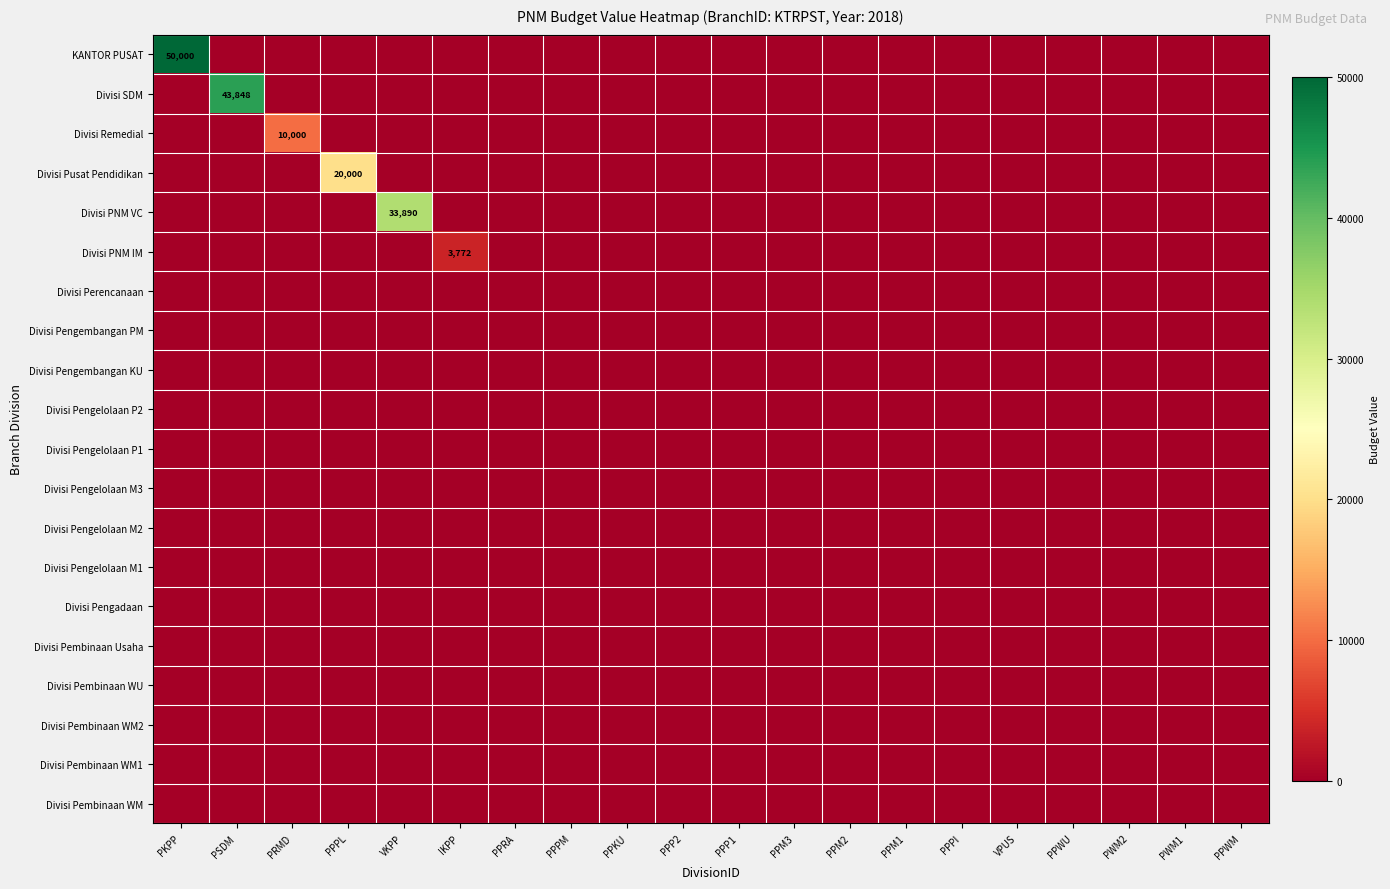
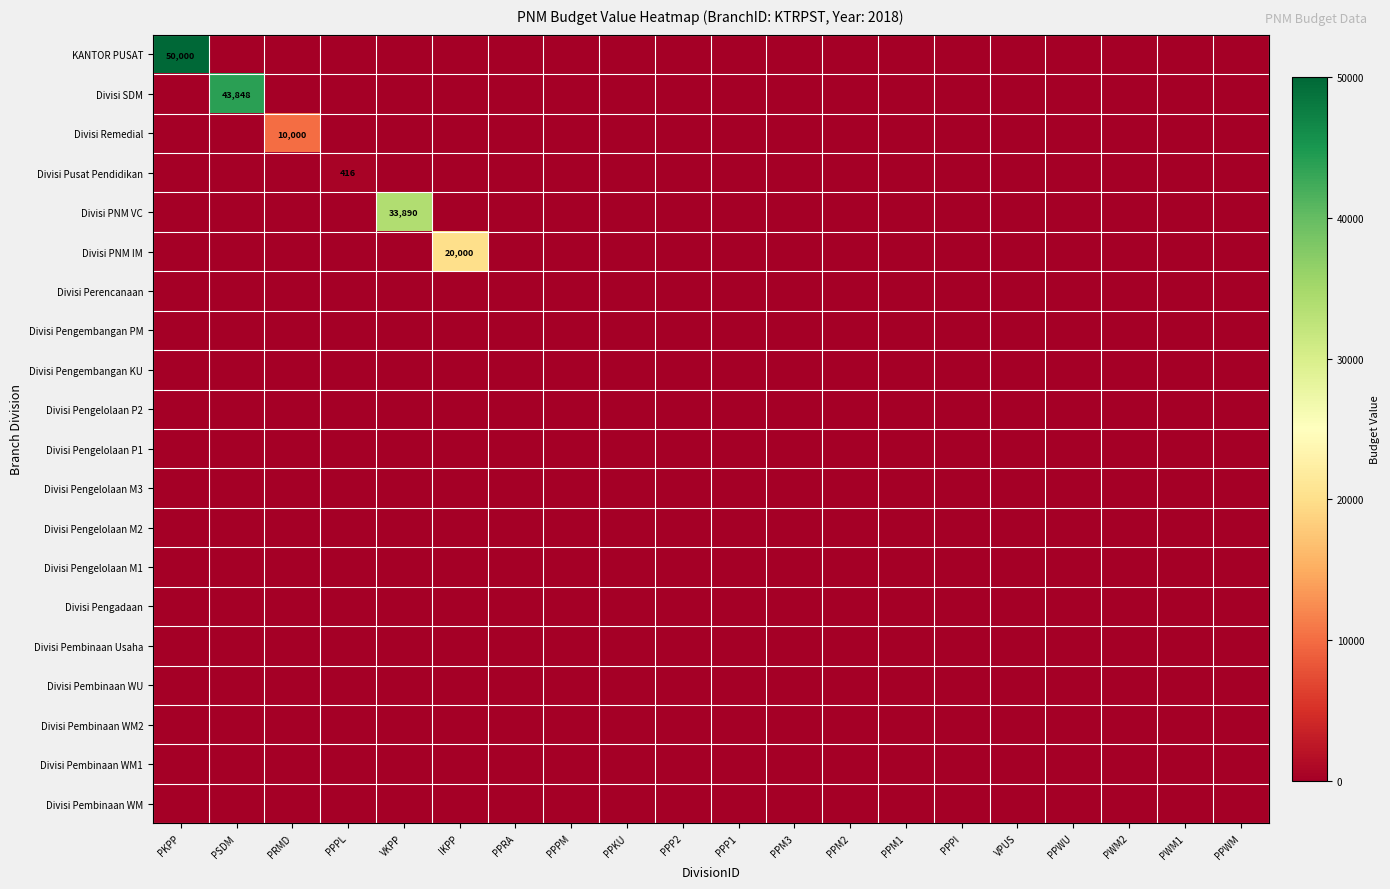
Divisi Pusat Pendidikan, PPPL: 20,000 -> 416
Divisi PNM IM, IKPP: 3,772 -> 20,000
